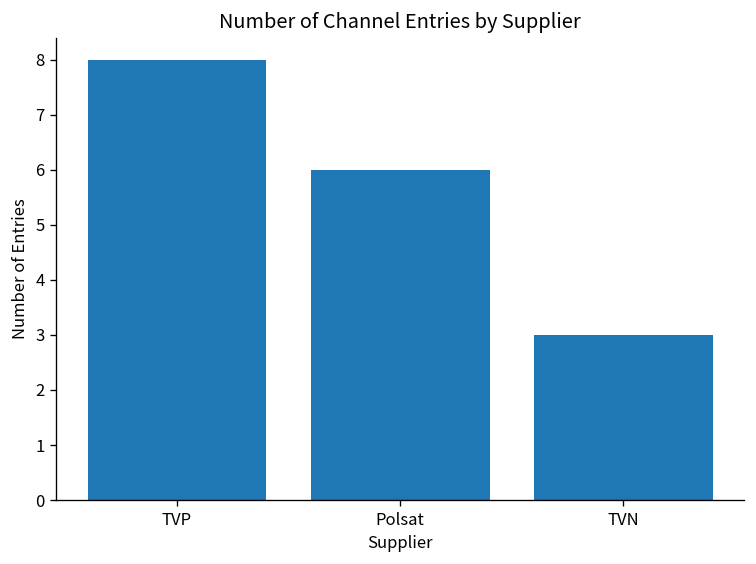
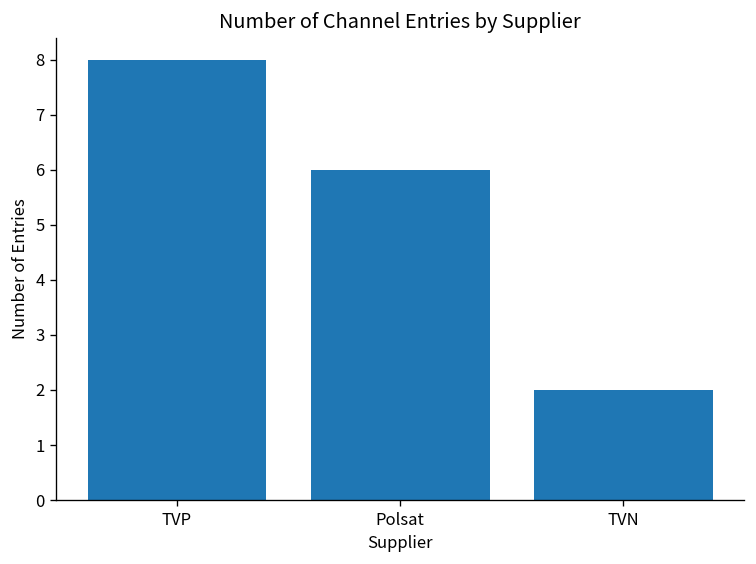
TVN: 3 -> 2
